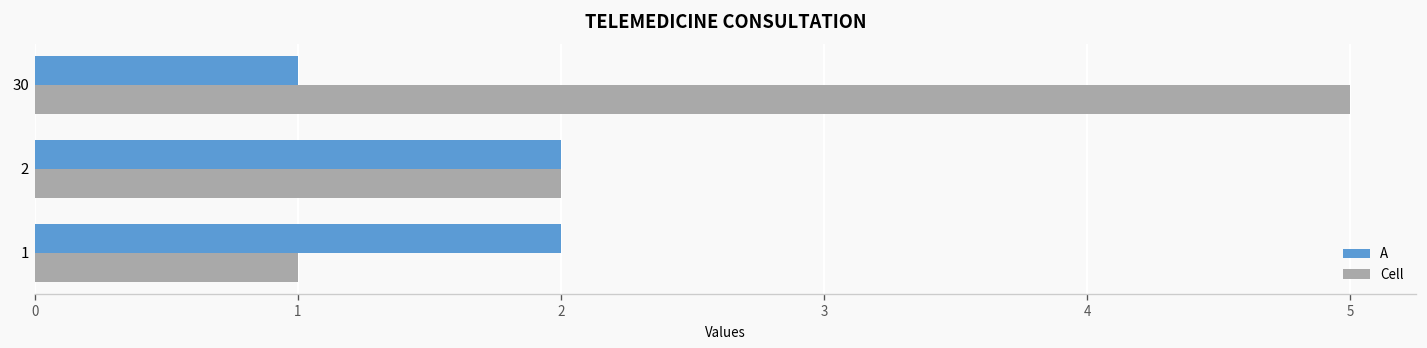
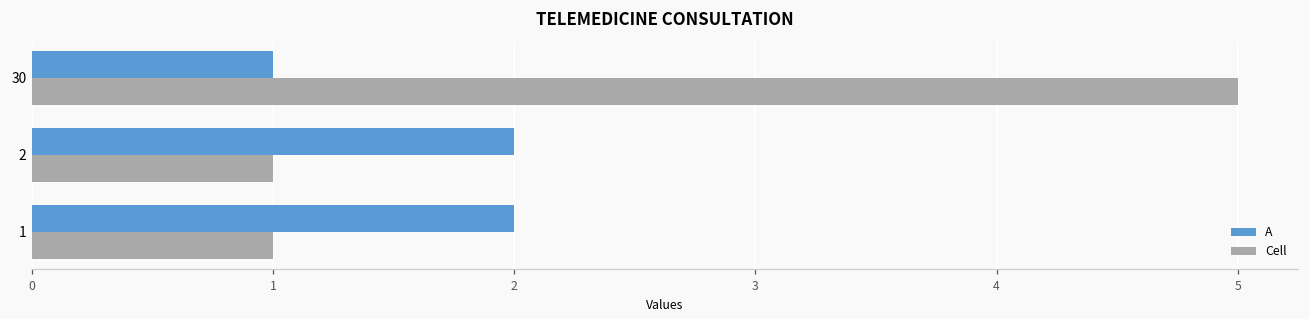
Cell, 2: 2 -> 1
